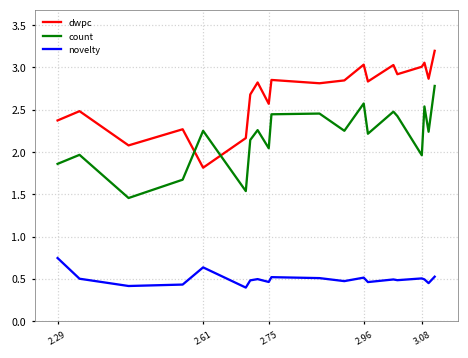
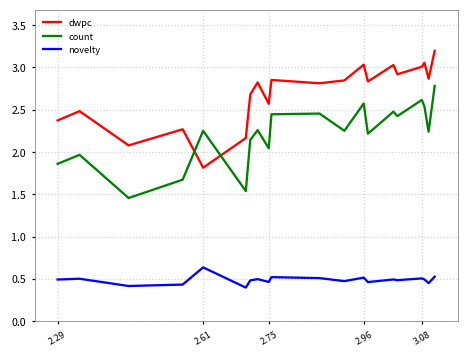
novelty, 2.29: 0.7 -> 0.5
count, 3.08: 2.0 -> 2.6
